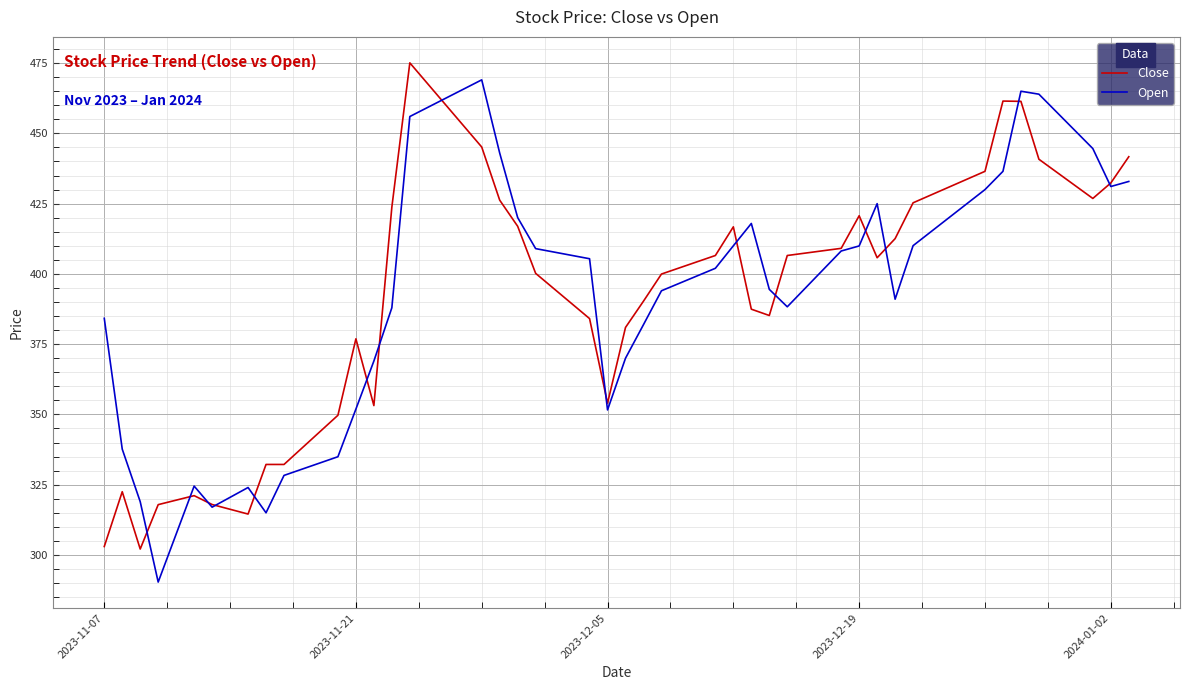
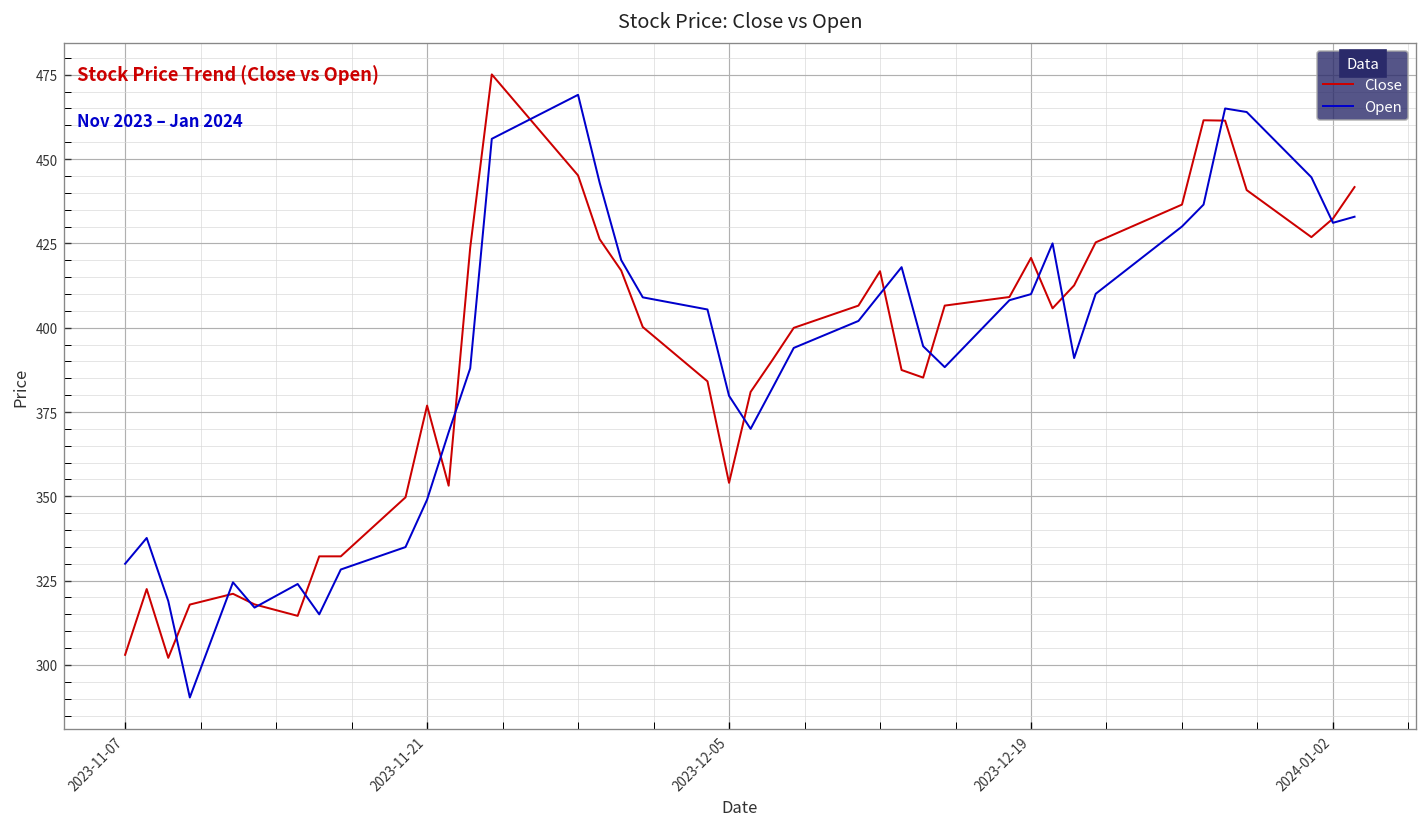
Open, 2023-11-07: 384 -> 330
Open, 2023-11-21: 352 -> 349
Open, 2023-12-05: 352 -> 380
